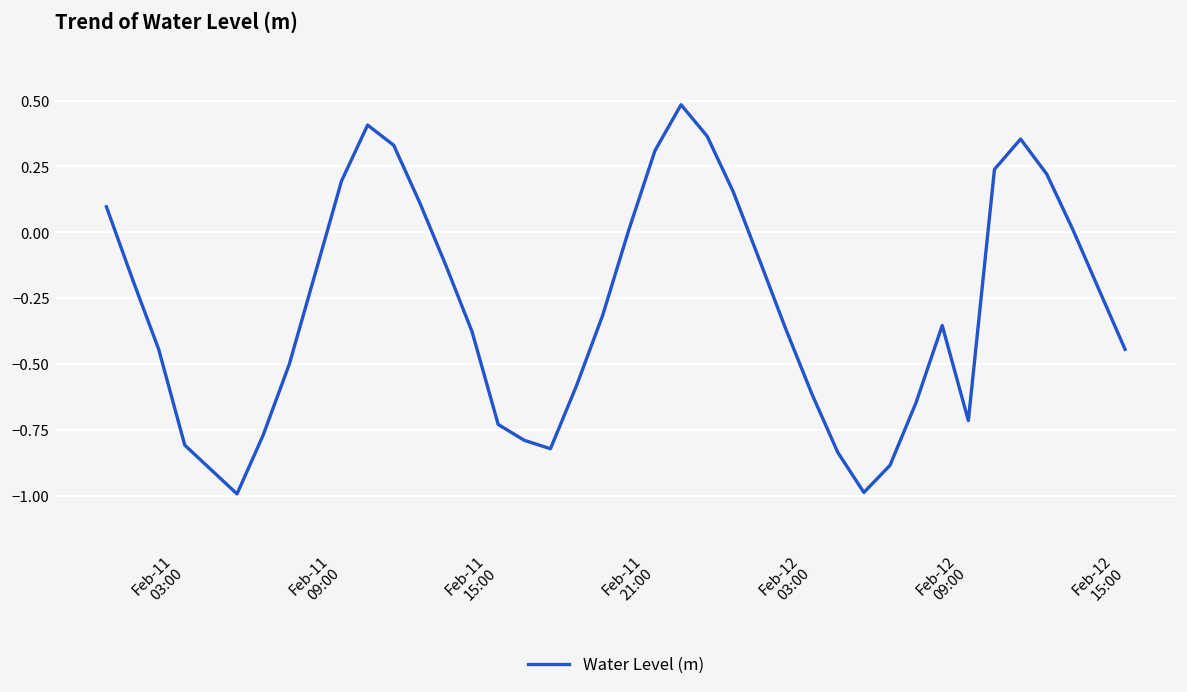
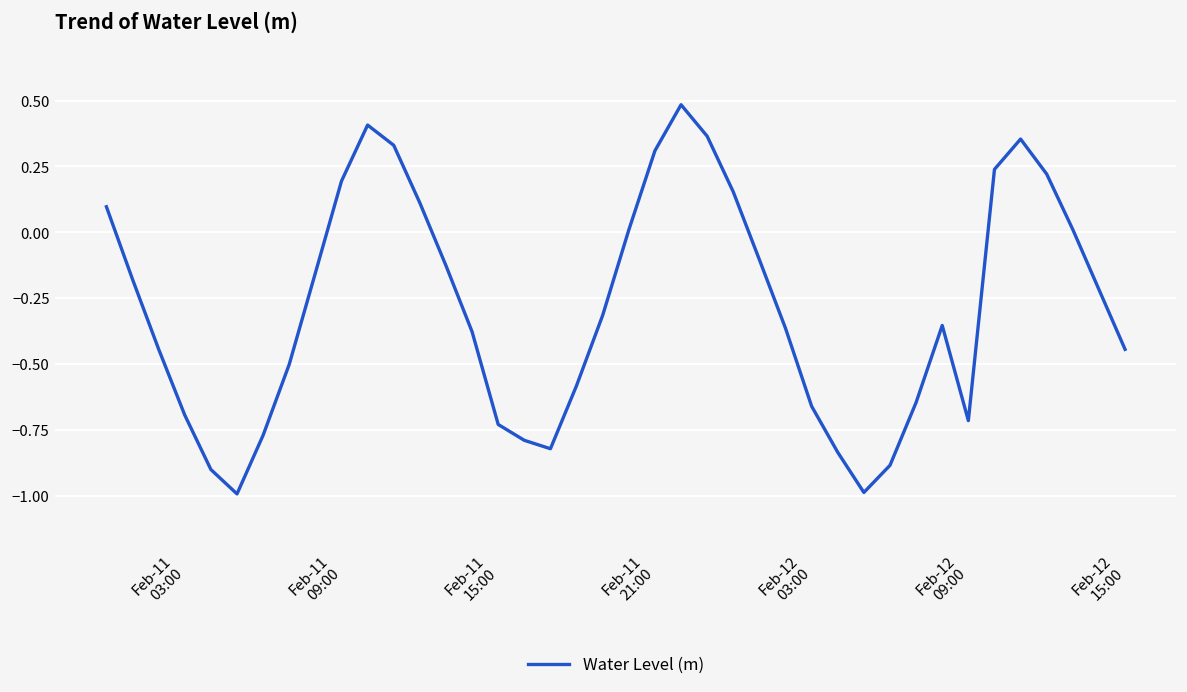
Feb-11 03:00: -0.81 -> -0.69
Feb-12 03:00: -0.61 -> -0.66
